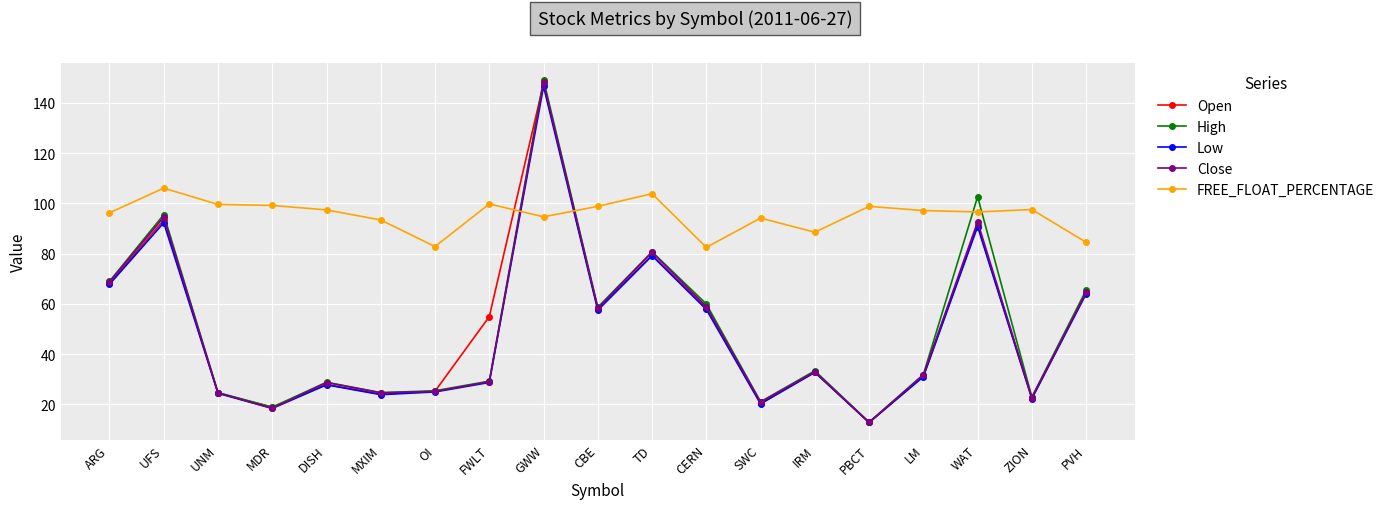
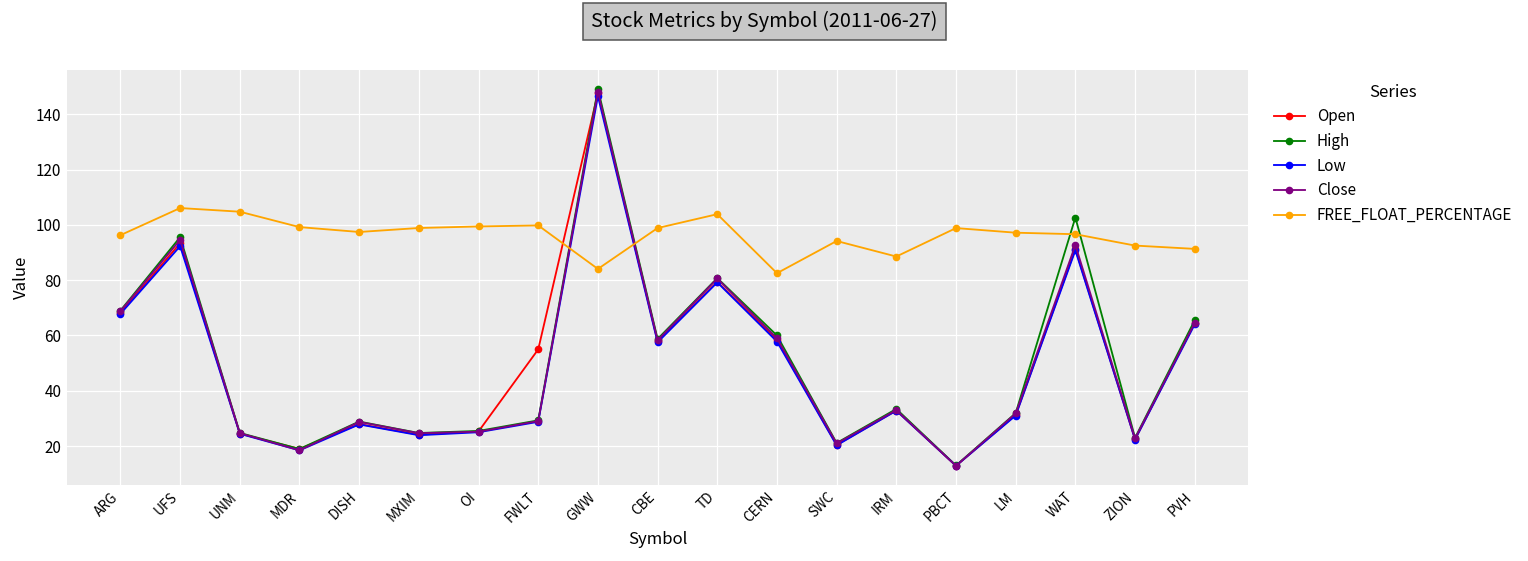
FREE_FLOAT_PERCENTAGE, UNM: 100 -> 105
FREE_FLOAT_PERCENTAGE, MXIM: 93 -> 99
FREE_FLOAT_PERCENTAGE, OI: 83 -> 99
FREE_FLOAT_PERCENTAGE, GWW: 95 -> 84
FREE_FLOAT_PERCENTAGE, ZION: 98 -> 93
FREE_FLOAT_PERCENTAGE, PVH: 85 -> 91
